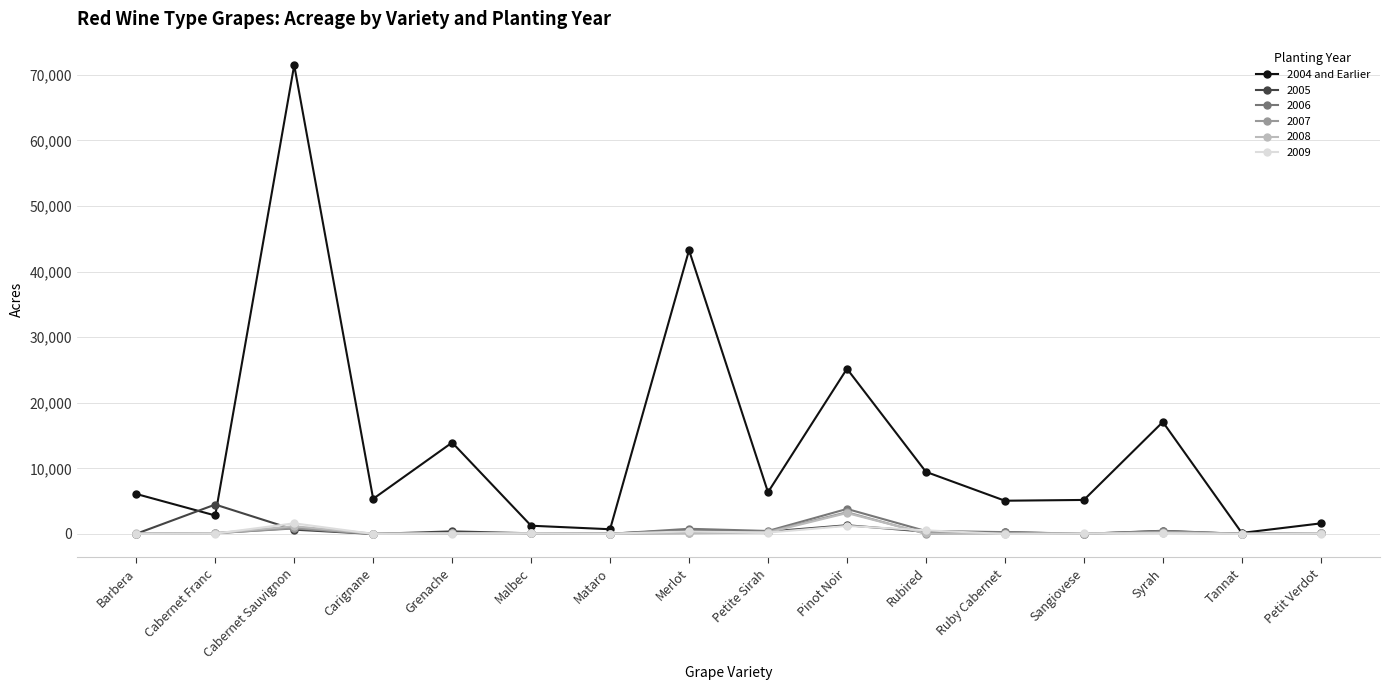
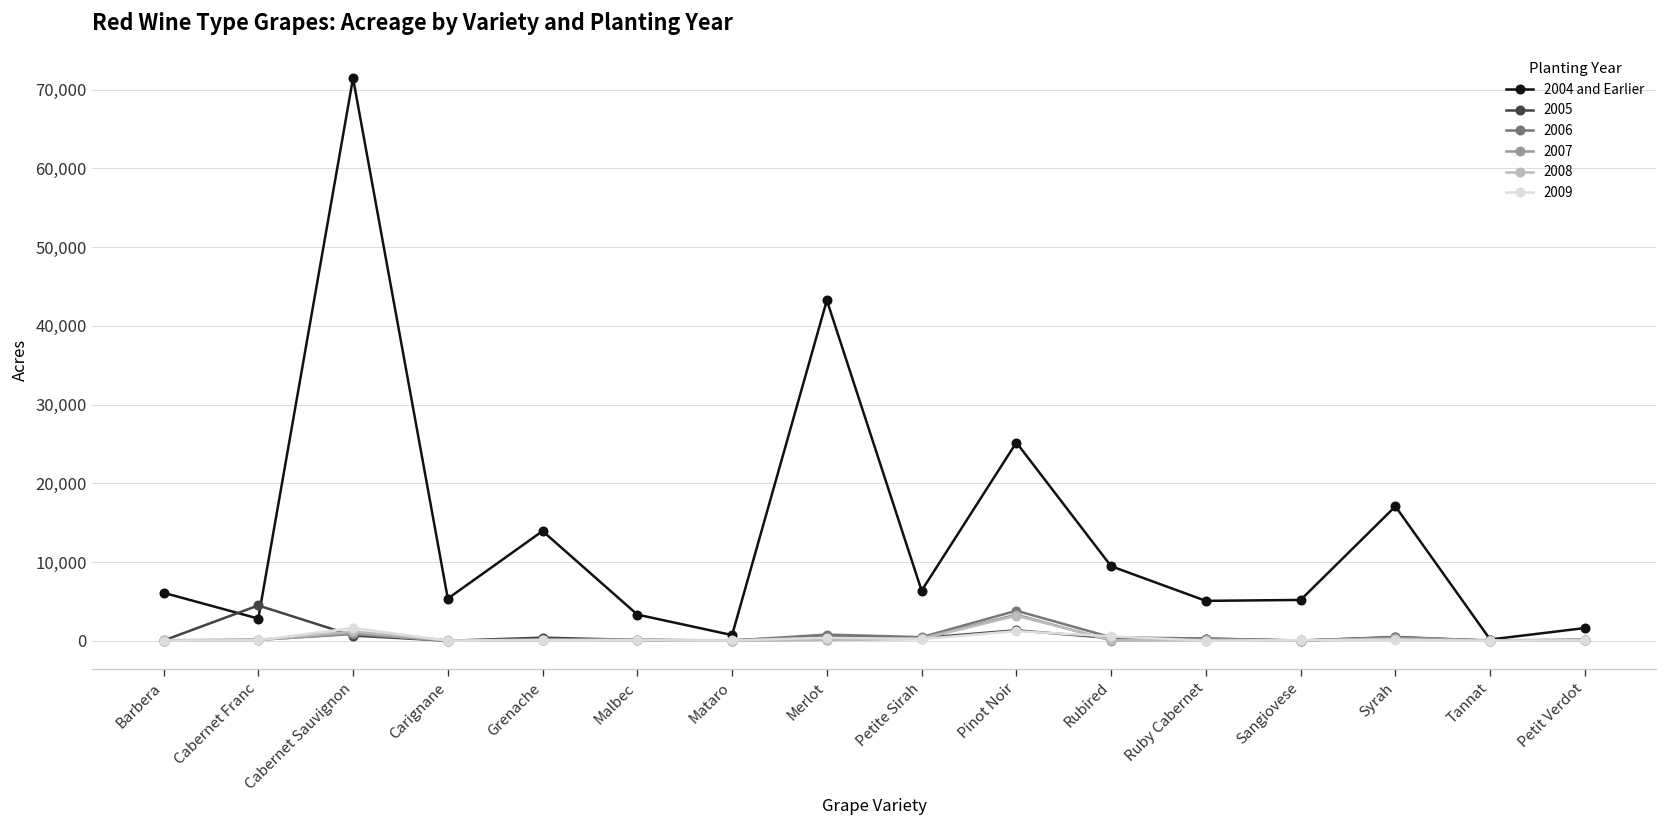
2004 and Earlier, Malbec: 1,000 -> 3,000
